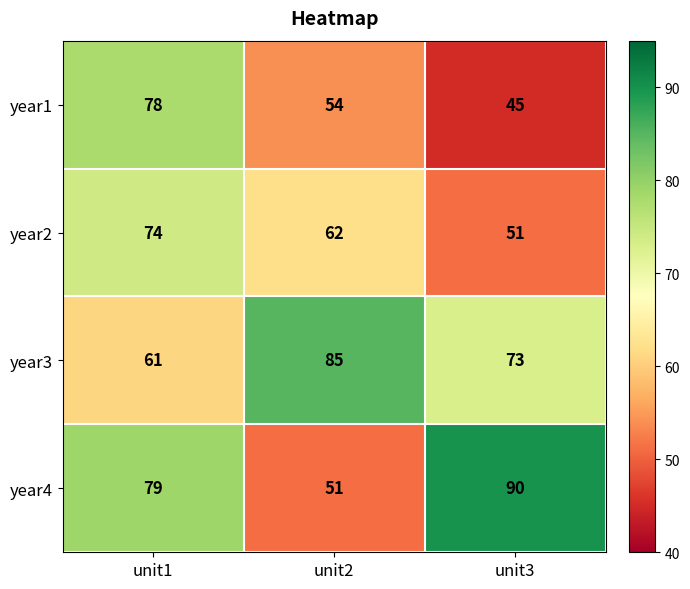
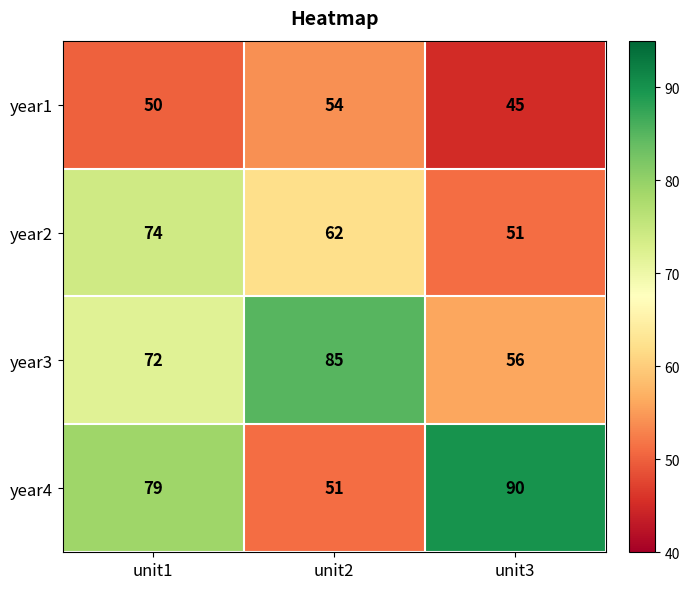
year1, unit1: 78 -> 50
year3, unit1: 61 -> 72
year3, unit3: 73 -> 56
